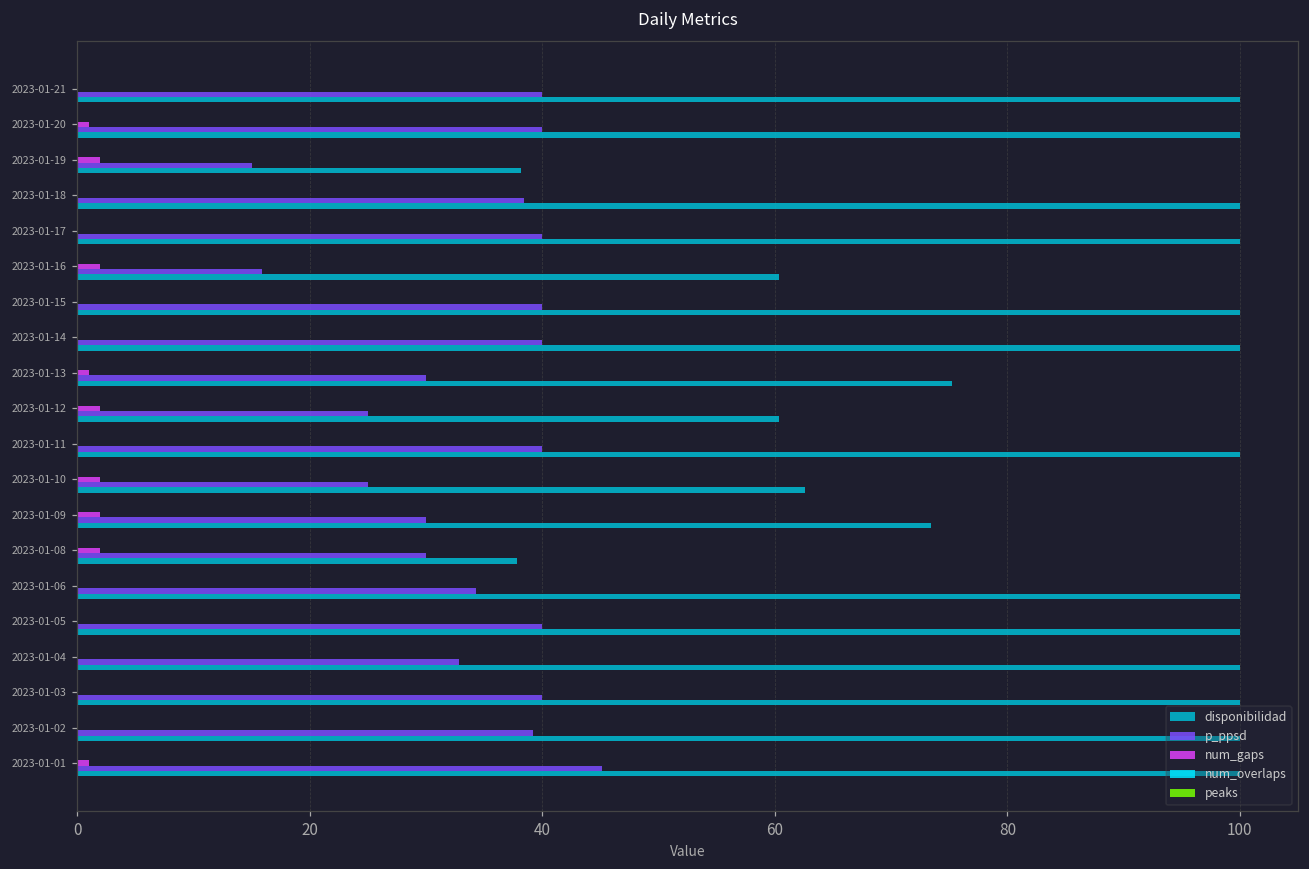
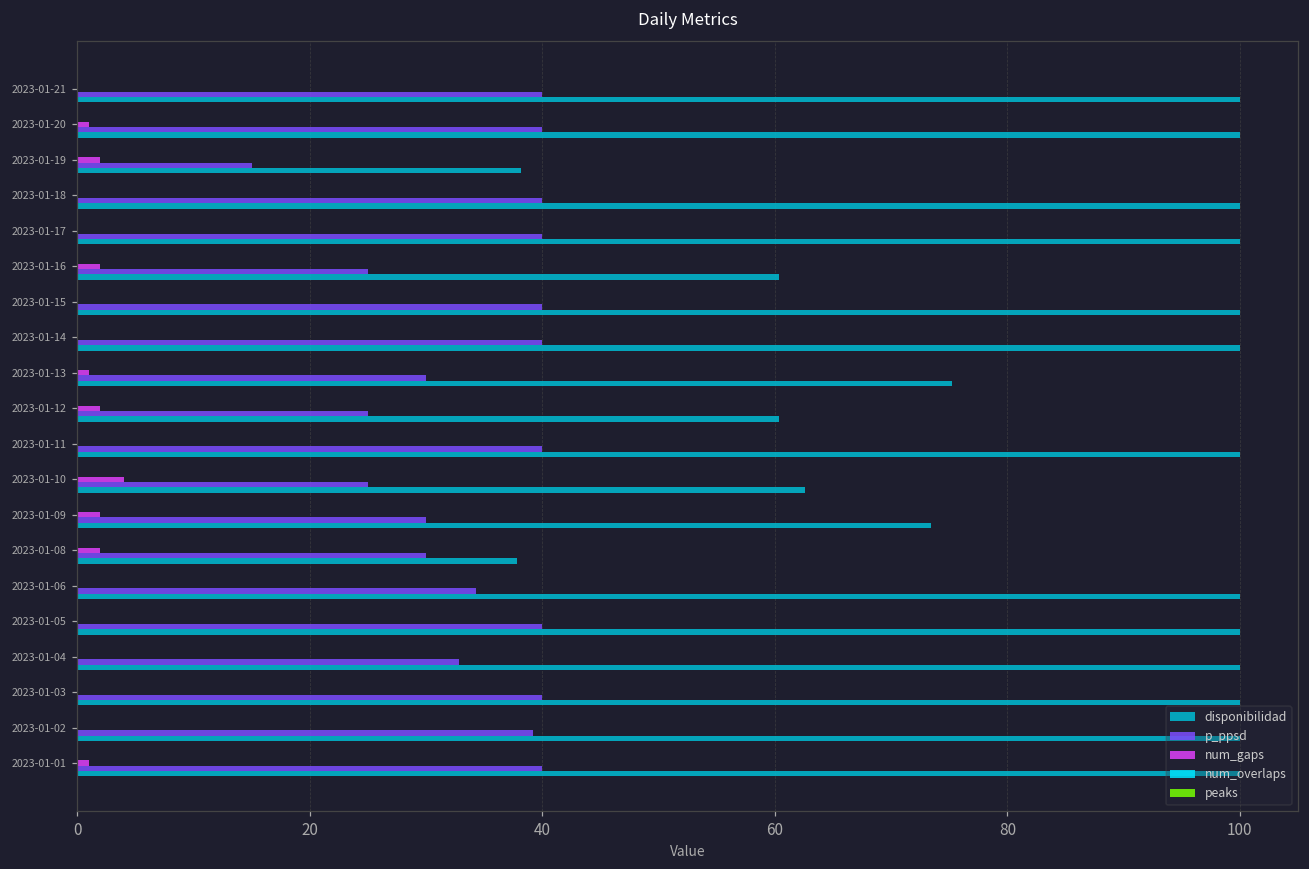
p_ppsd, 2023-01-18: 38.4 -> 40.0
p_ppsd, 2023-01-16: 15.9 -> 25.0
num_gaps, 2023-01-10: 2 -> 4
p_ppsd, 2023-01-01: 45.1 -> 40.0
